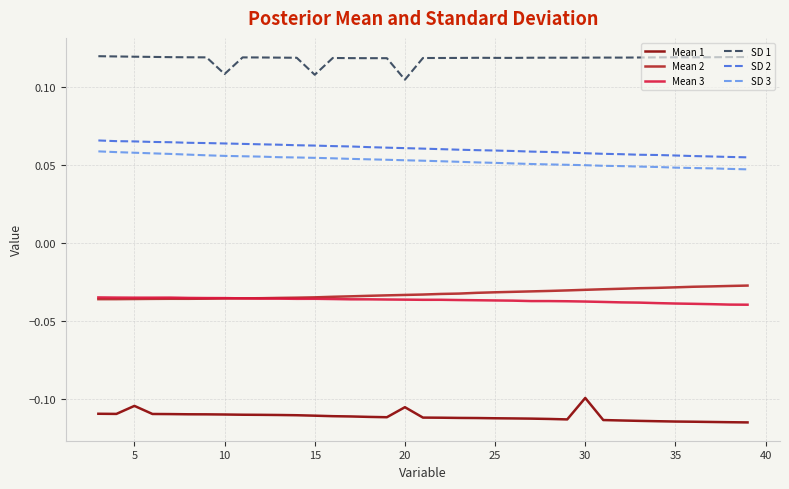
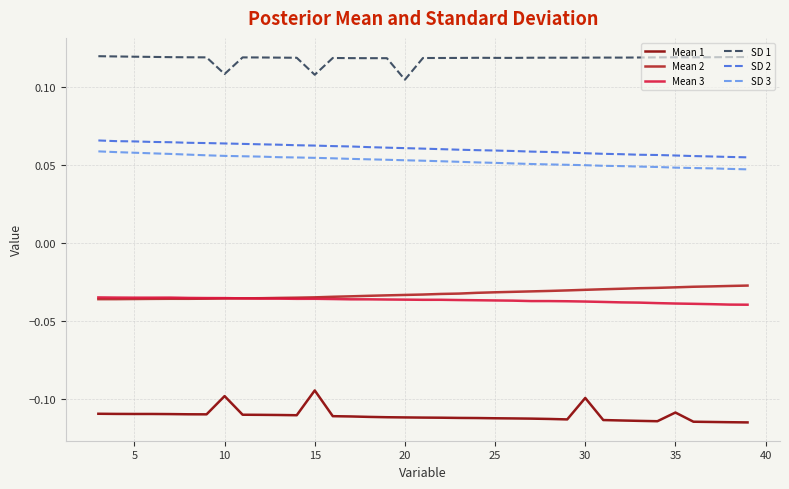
Mean 1, 5: -0.104 -> -0.110
Mean 1, 10: -0.110 -> -0.098
Mean 1, 15: -0.111 -> -0.094
Mean 1, 20: -0.105 -> -0.112
Mean 1, 35: -0.114 -> -0.109
